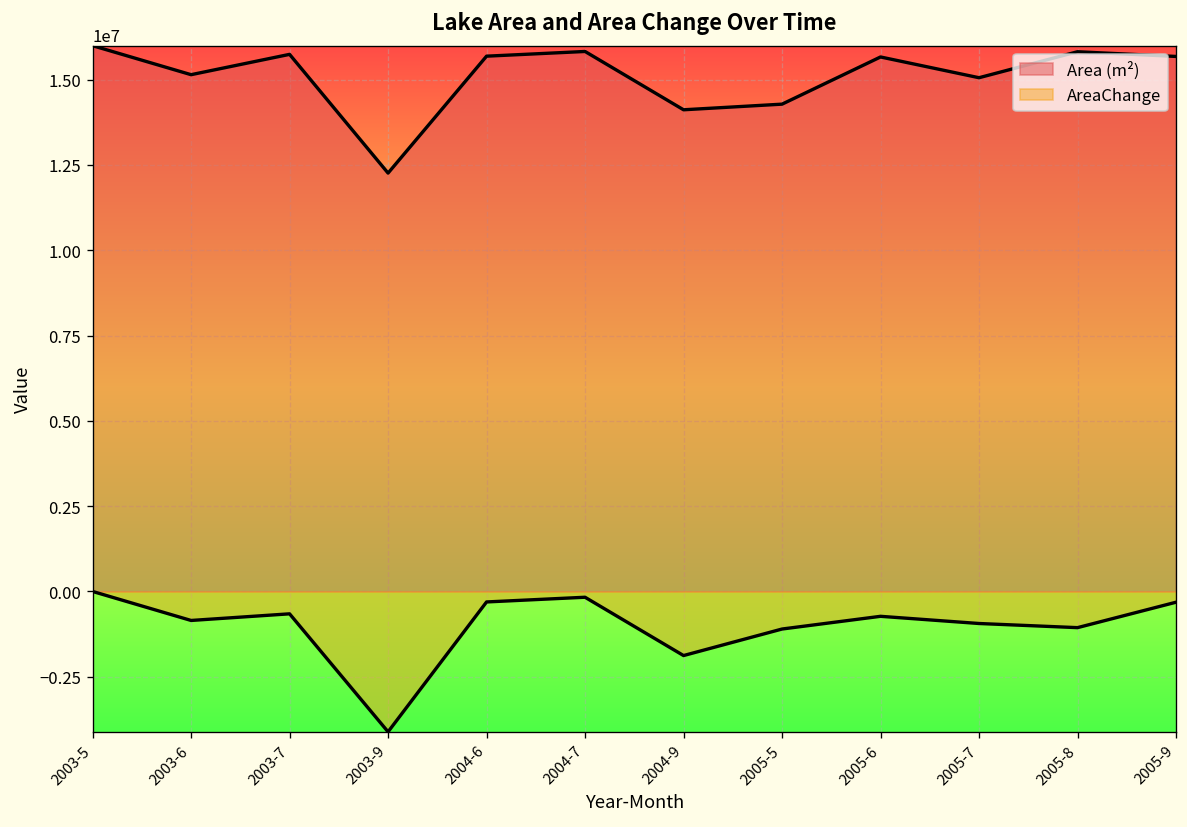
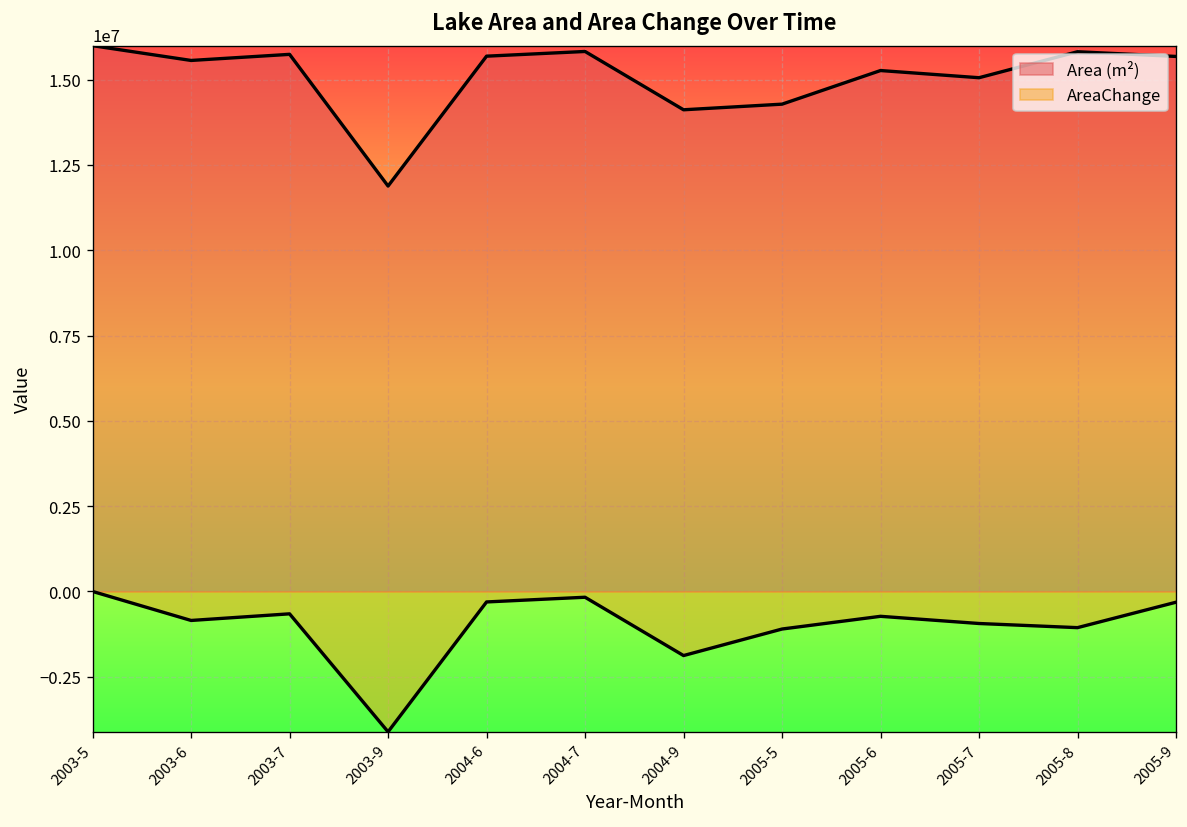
Area (m²), 2003-6: 15100000 -> 15600000
Area (m²), 2003-9: 12300000 -> 11900000
Area (m²), 2005-6: 15700000 -> 15300000
